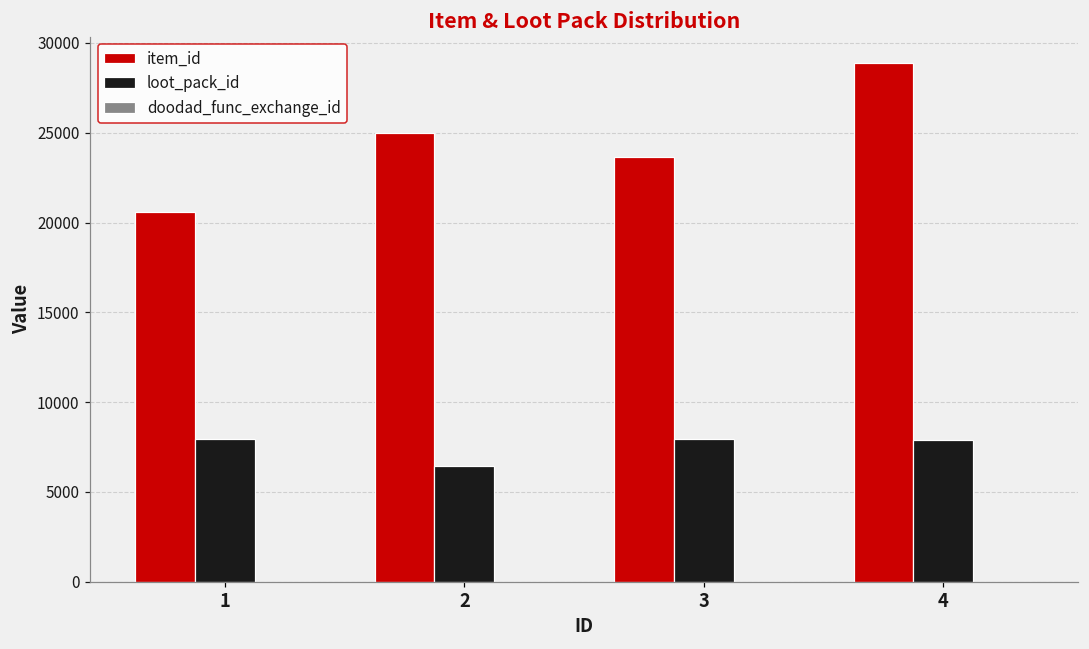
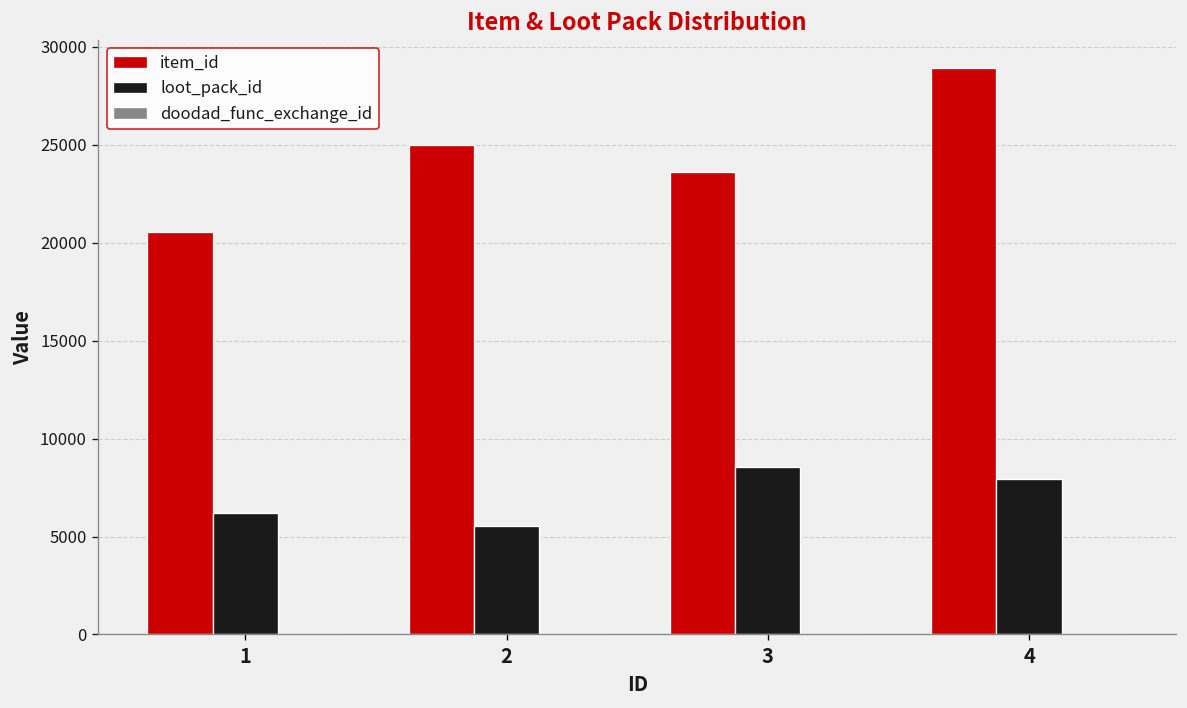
loot_pack_id, 1: 8000 -> 6200
loot_pack_id, 2: 6400 -> 5600
loot_pack_id, 3: 7900 -> 8600
